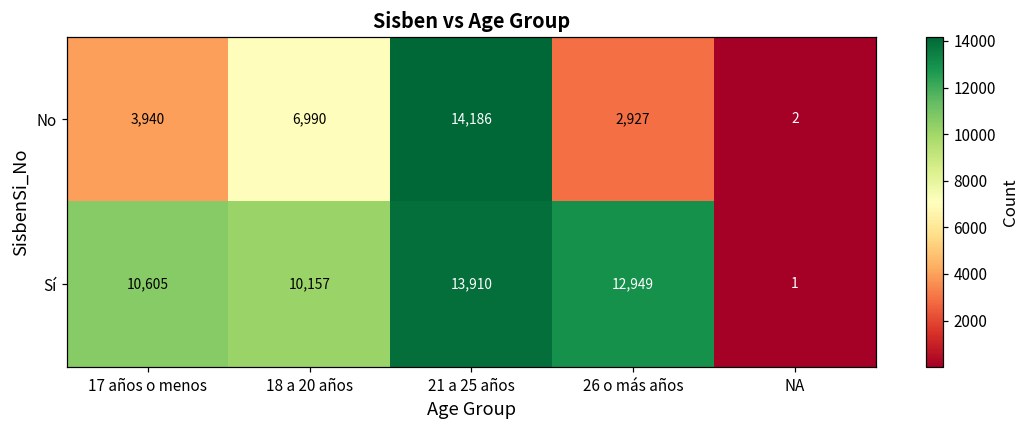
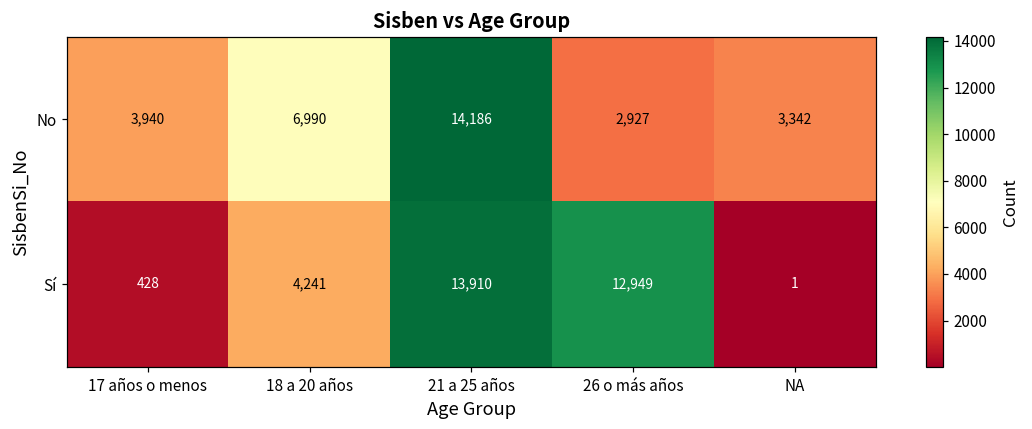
No, NA: 2 -> 3,342
Sí, 17 años o menos: 10,605 -> 428
Sí, 18 a 20 años: 10,157 -> 4,241
